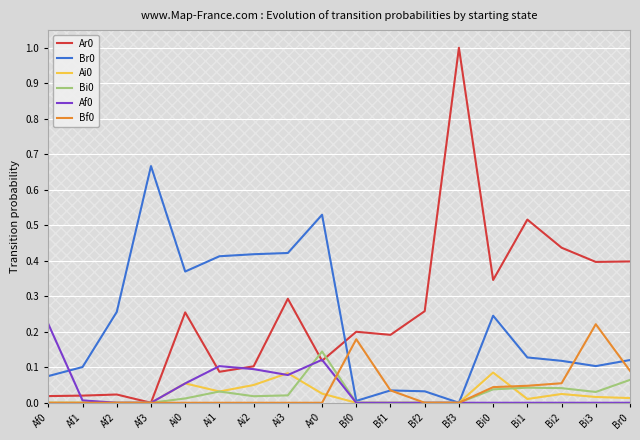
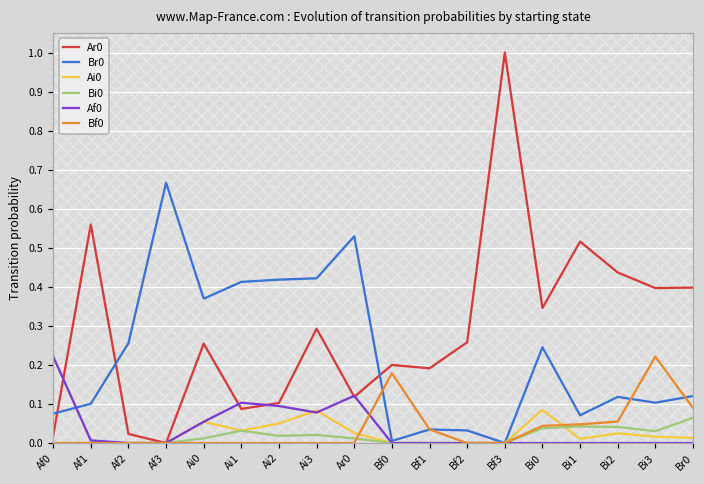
Ar0, Af1: 0.02 -> 0.56
Bi0, Ar0: 0.14 -> 0.01
Br0, Bi1: 0.13 -> 0.07
